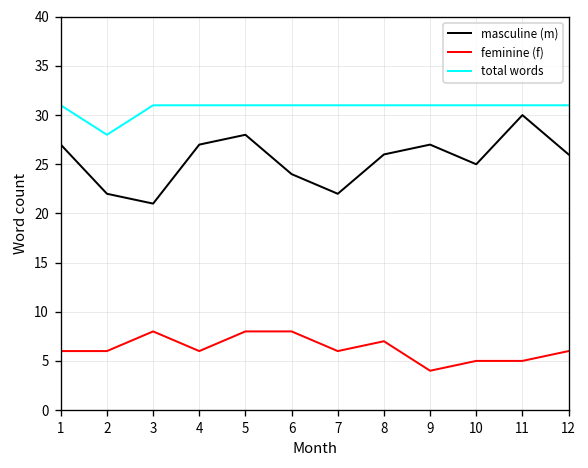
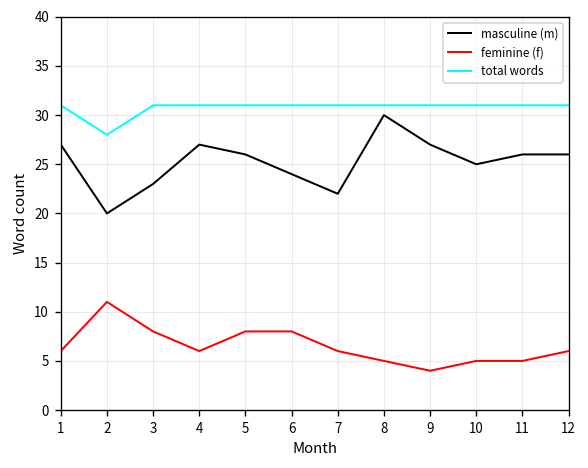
masculine (m), 2: 22 -> 20
feminine (f), 2: 6 -> 11
masculine (m), 3: 21 -> 23
masculine (m), 5: 28 -> 26
masculine (m), 8: 26 -> 30
feminine (f), 8: 7 -> 5
masculine (m), 11: 30 -> 26
